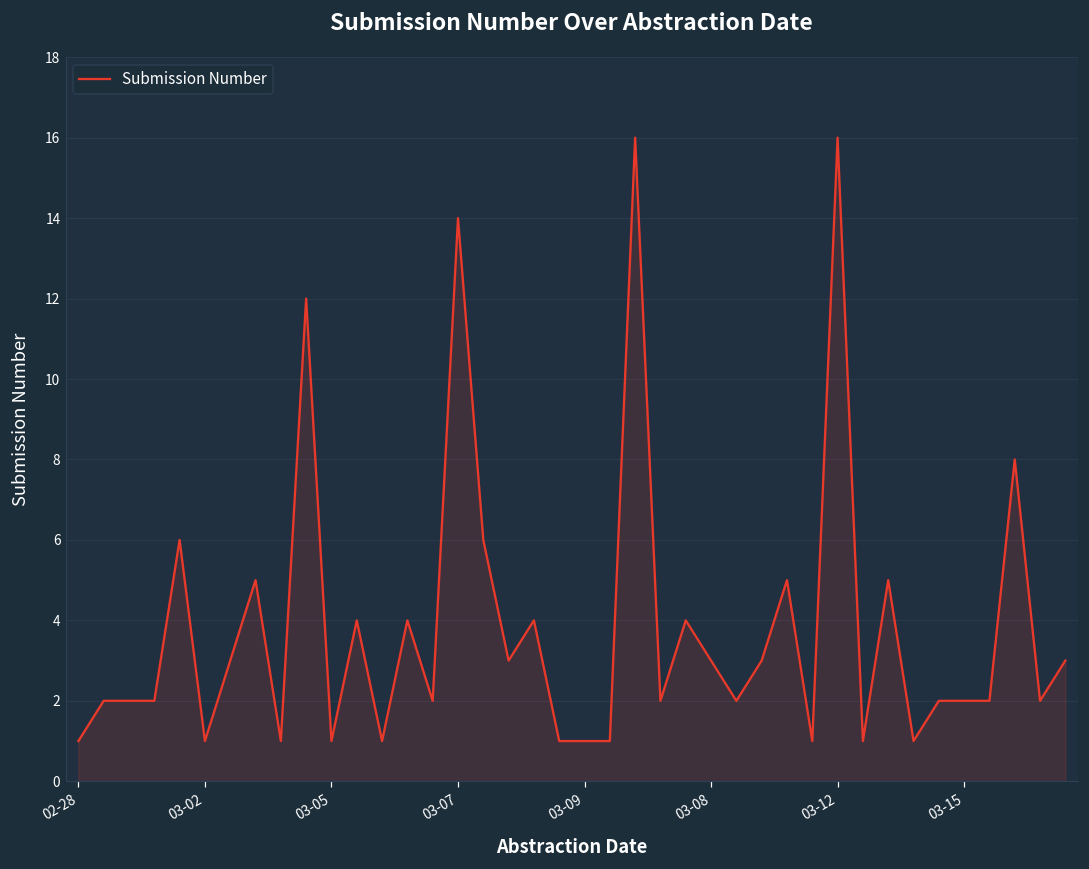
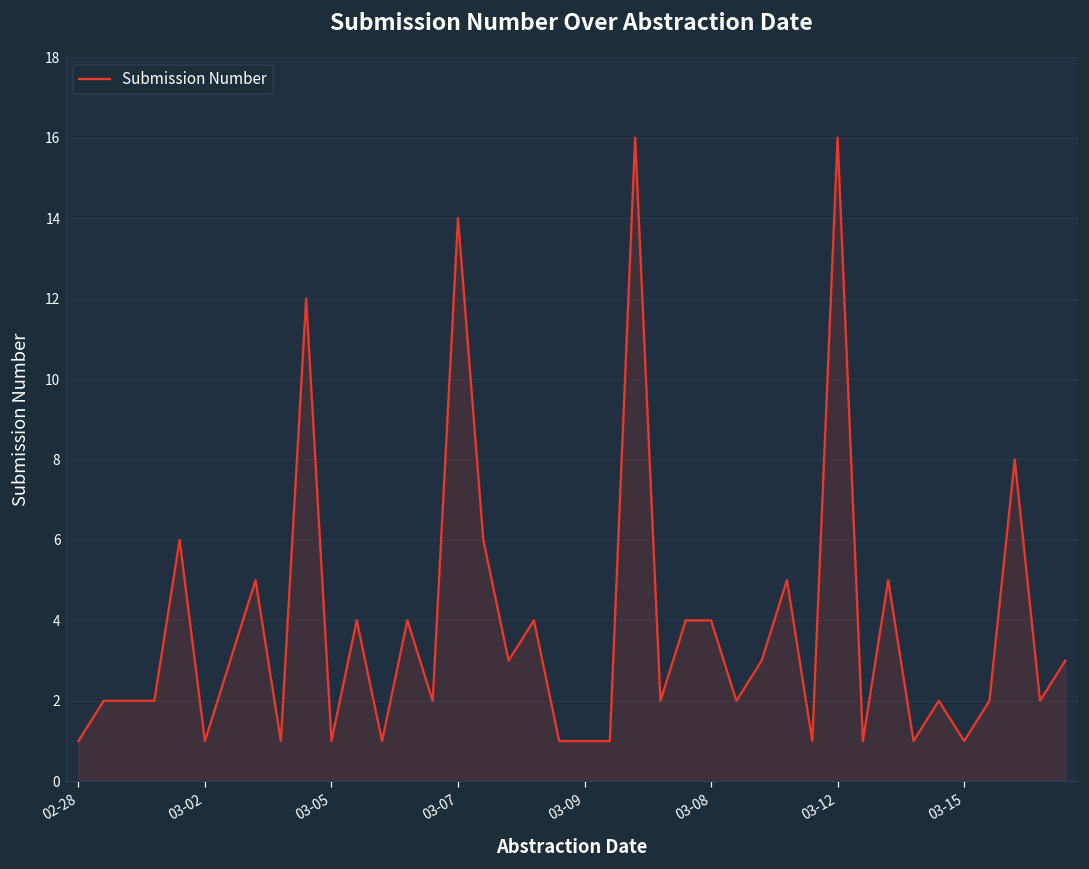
03-08: 3 -> 4
03-15: 2 -> 1
